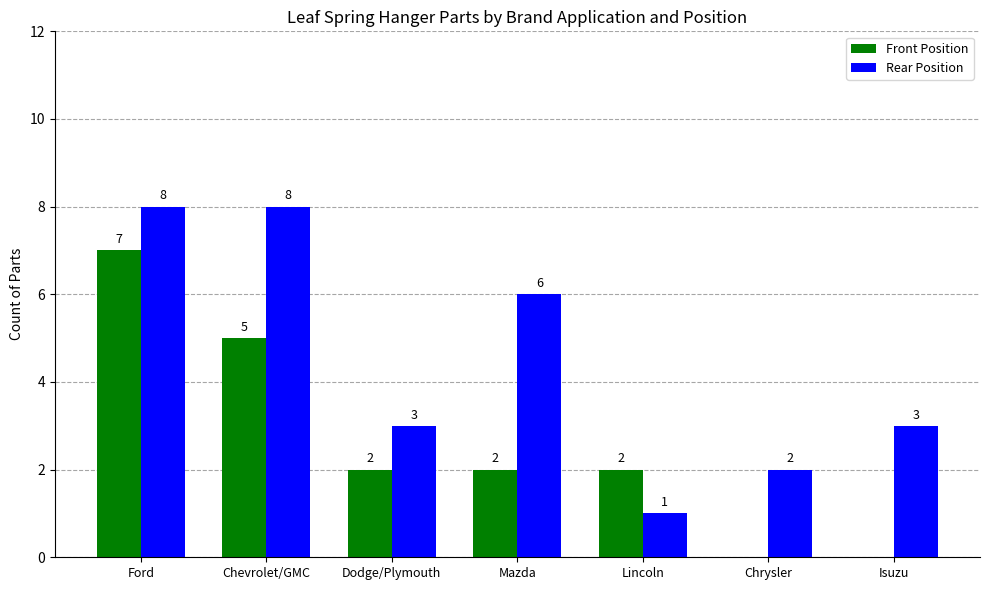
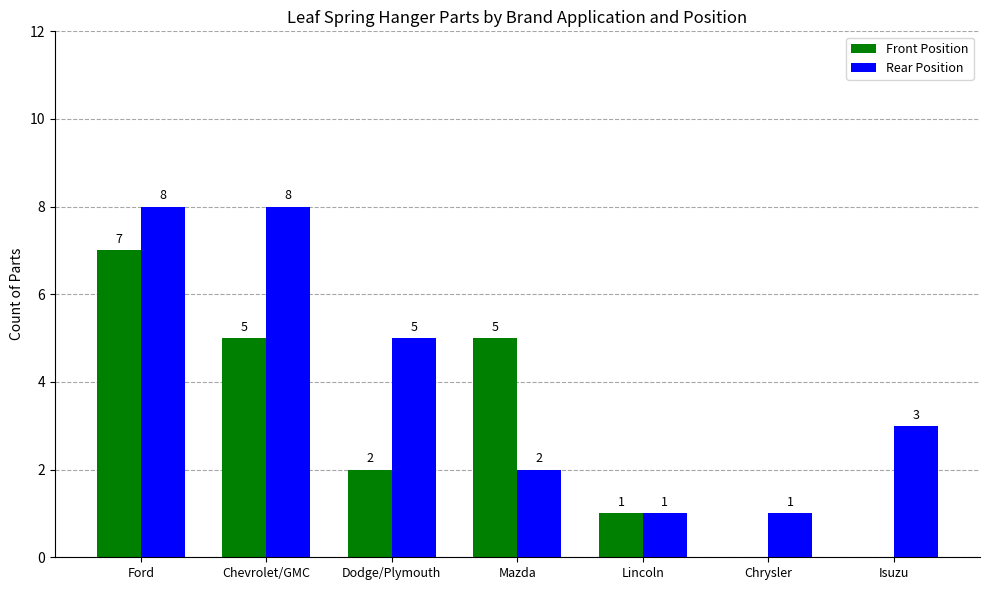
Rear Position, Dodge/Plymouth: 3 -> 5
Front Position, Mazda: 2 -> 5
Rear Position, Mazda: 6 -> 2
Front Position, Lincoln: 2 -> 1
Rear Position, Chrysler: 2 -> 1
